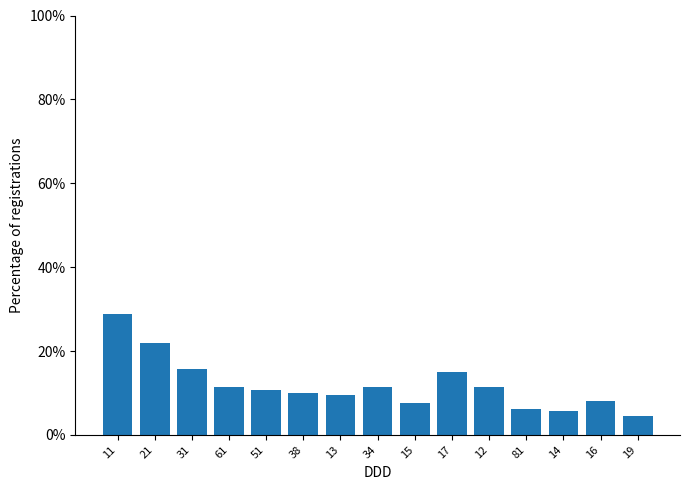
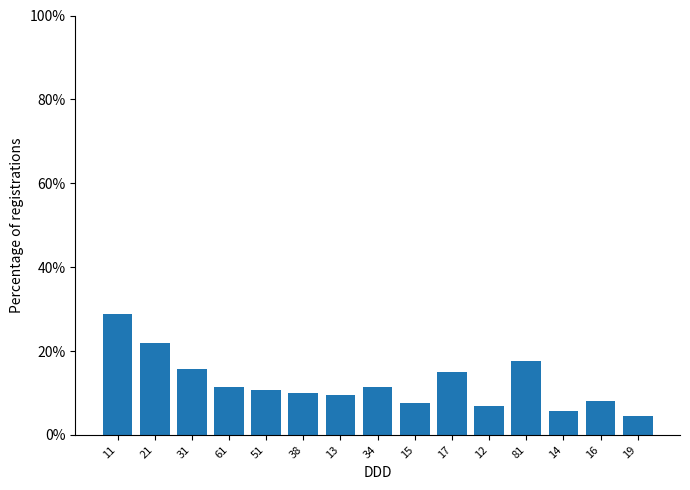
12: 11% -> 7%
81: 6% -> 18%
